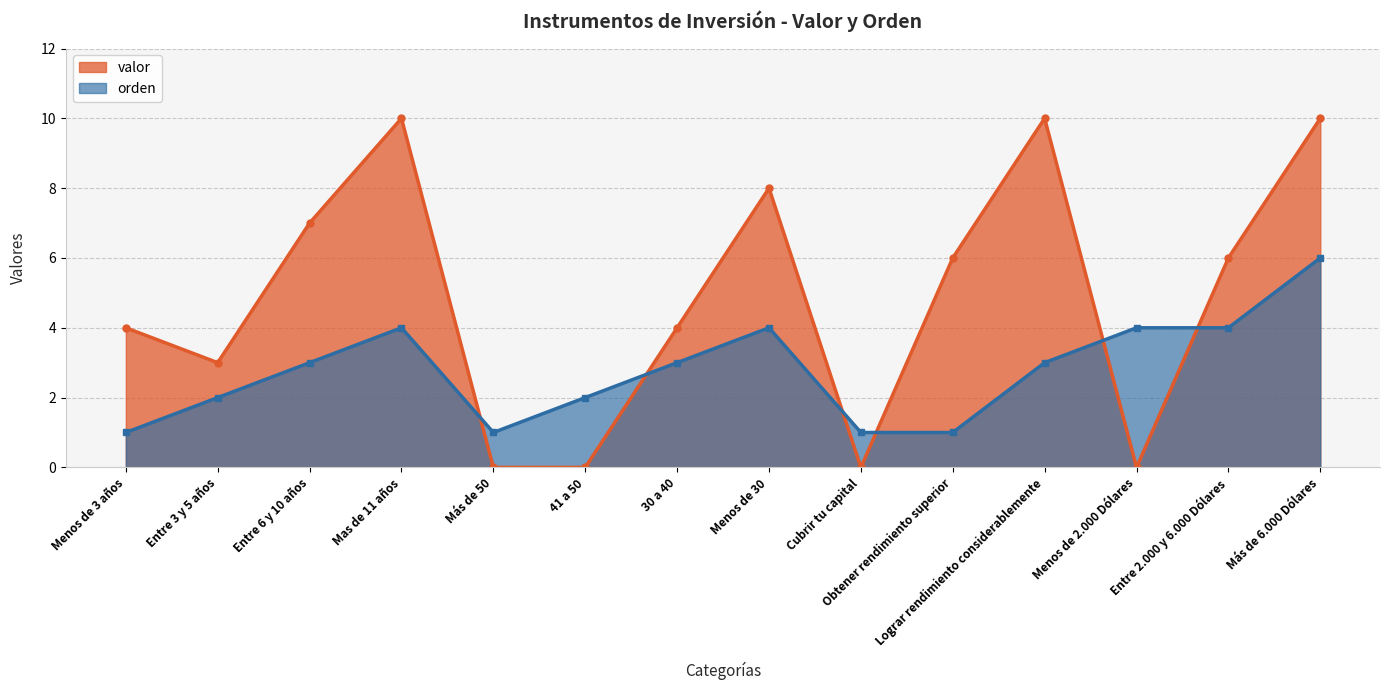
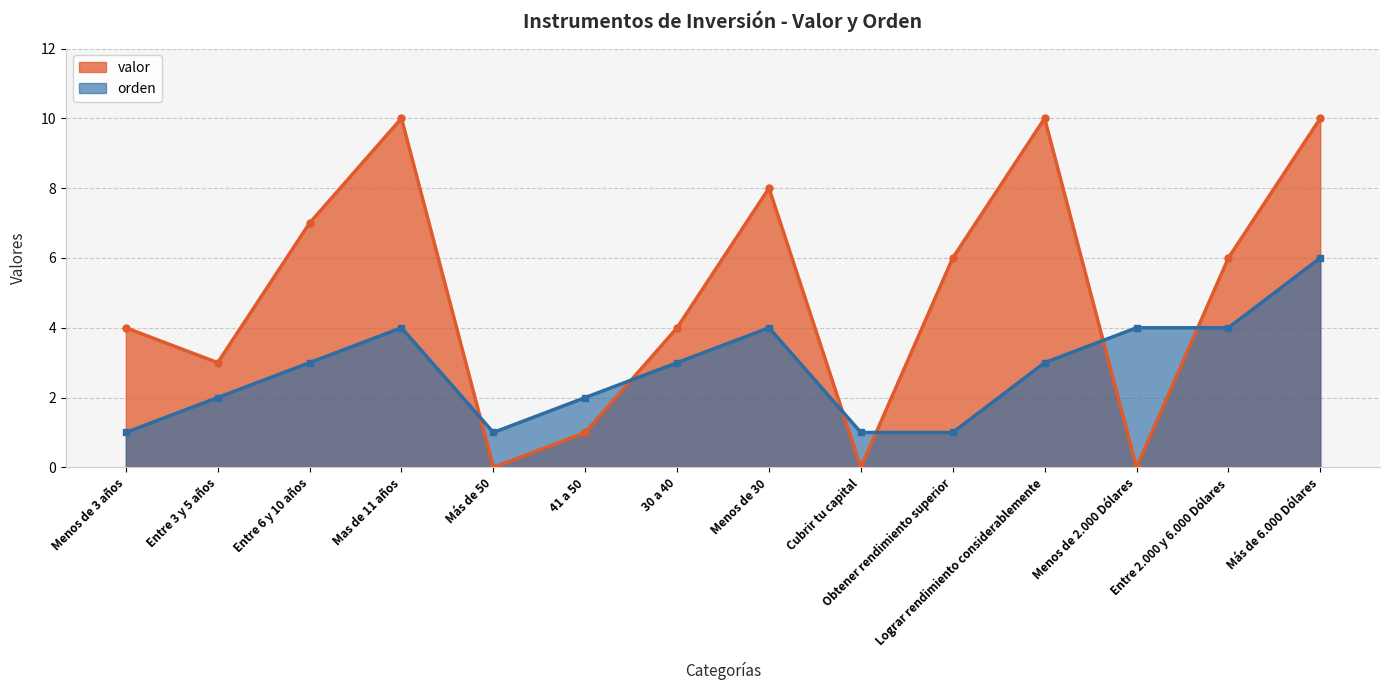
valor, 41 a 50: 0 -> 1
